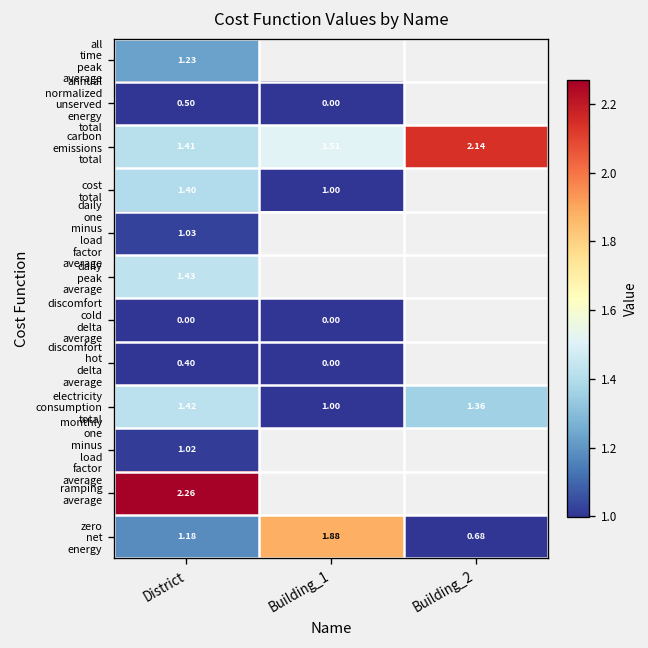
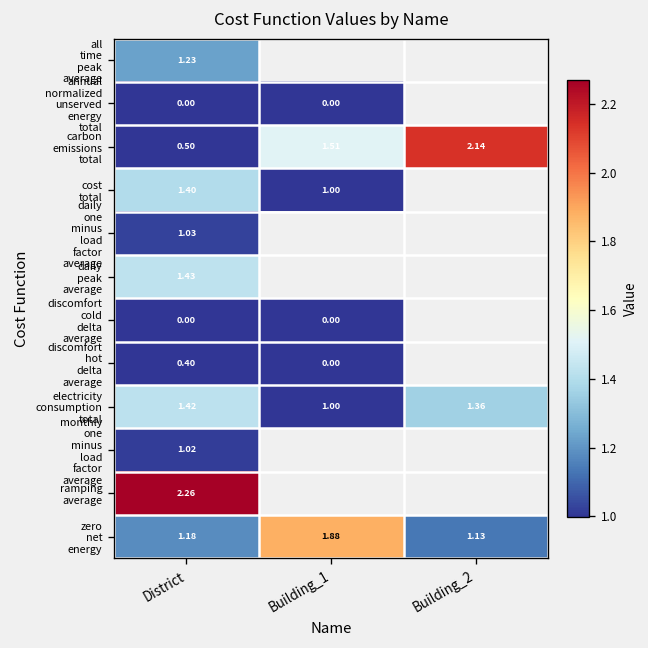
annual normalized unserved energy total, District: 0.50 -> 0.00
carbon emissions total, District: 1.41 -> 0.50
zero net energy, Building_2: 0.68 -> 1.13
